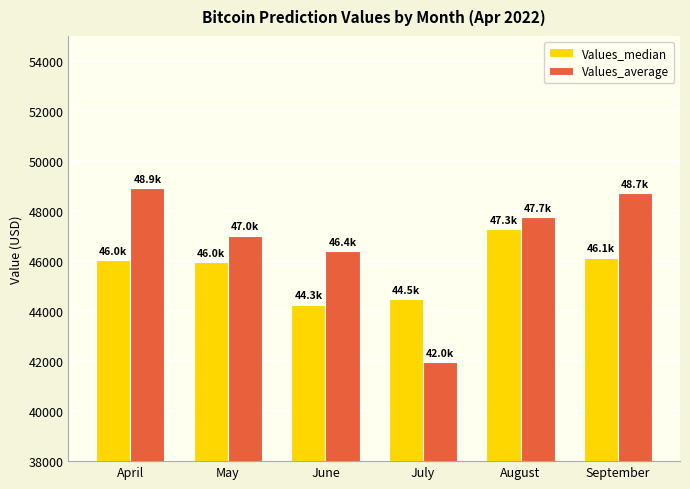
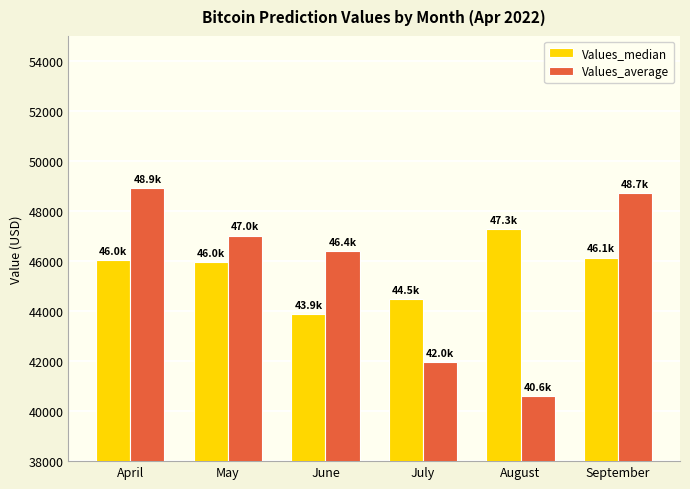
Values_median, June: 44.3k -> 43.9k
Values_average, August: 47.7k -> 40.6k
